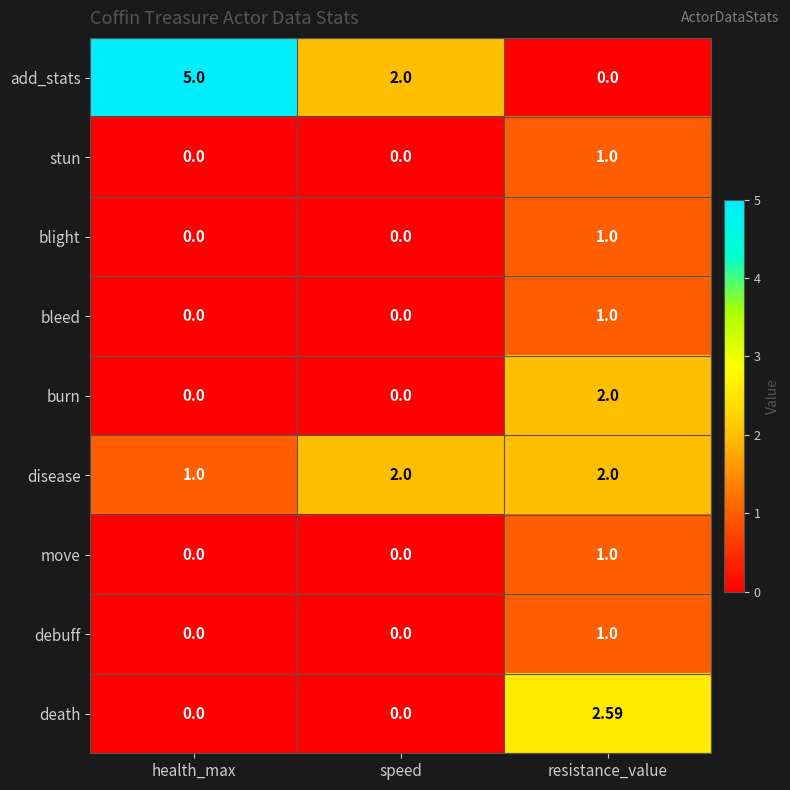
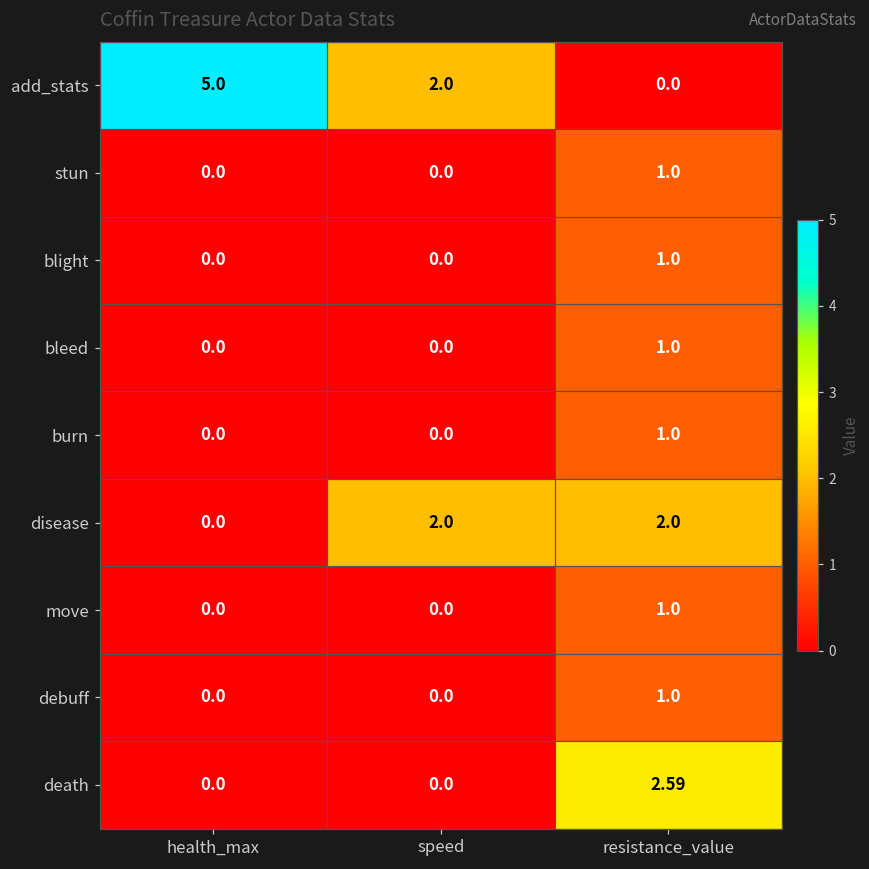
burn, resistance_value: 2.0 -> 1.0
disease, health_max: 1.0 -> 0.0
